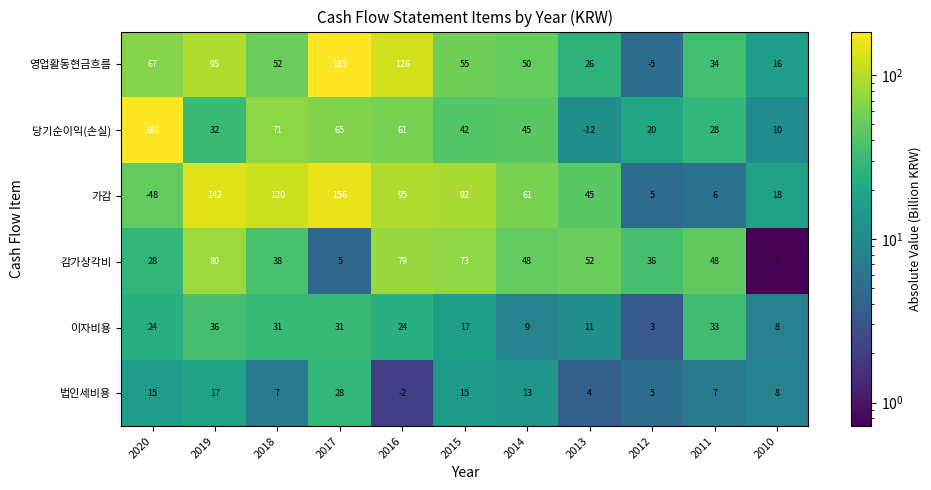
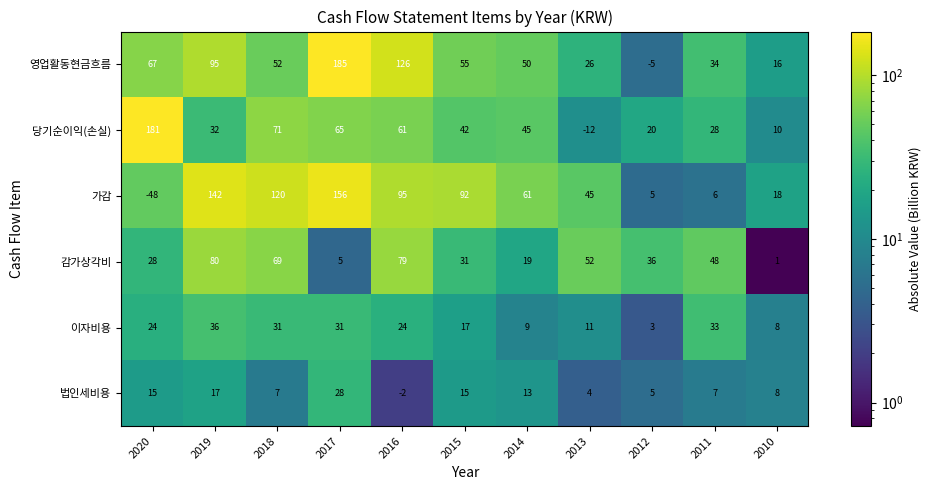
감가상각비, 2018: 38 -> 69
감가상각비, 2015: 73 -> 31
감가상각비, 2014: 48 -> 19
